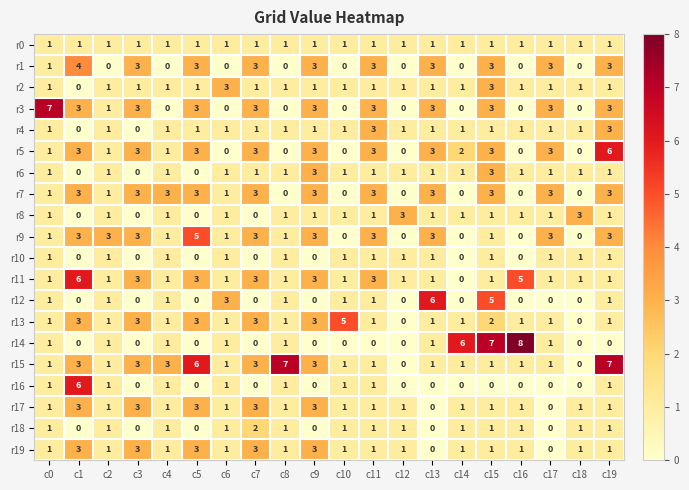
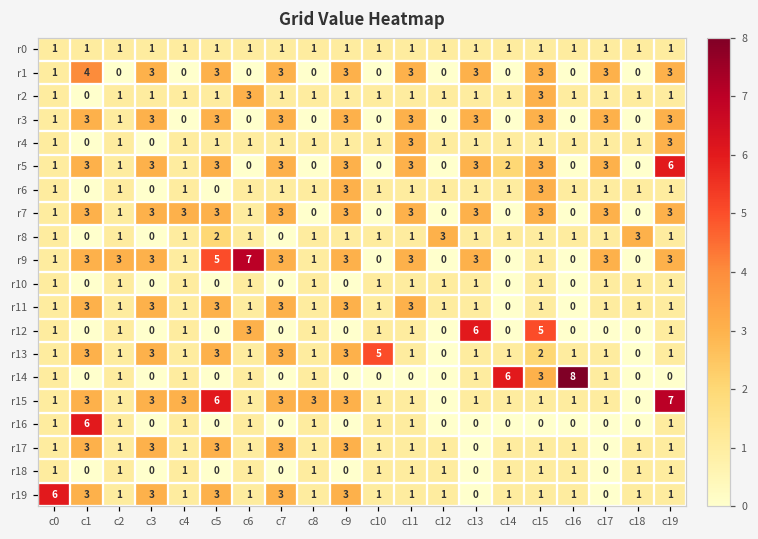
r3, c0: 7 -> 1
r8, c5: 0 -> 2
r9, c6: 1 -> 7
r11, c1: 6 -> 3
r11, c16: 5 -> 0
r14, c15: 7 -> 3
r15, c8: 7 -> 3
r18, c7: 2 -> 0
r19, c0: 1 -> 6
